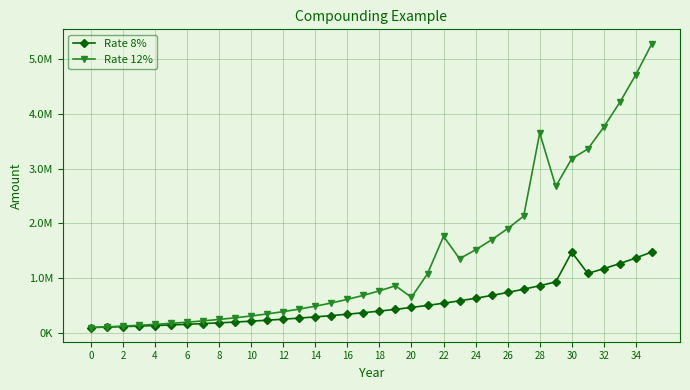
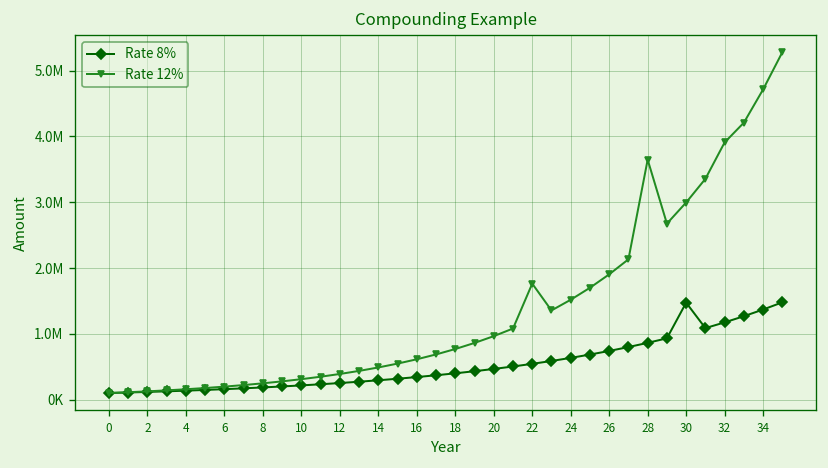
Rate 12%, 20: 700000 -> 1000000
Rate 12%, 30: 3200000 -> 3000000
Rate 12%, 32: 3800000 -> 3900000
